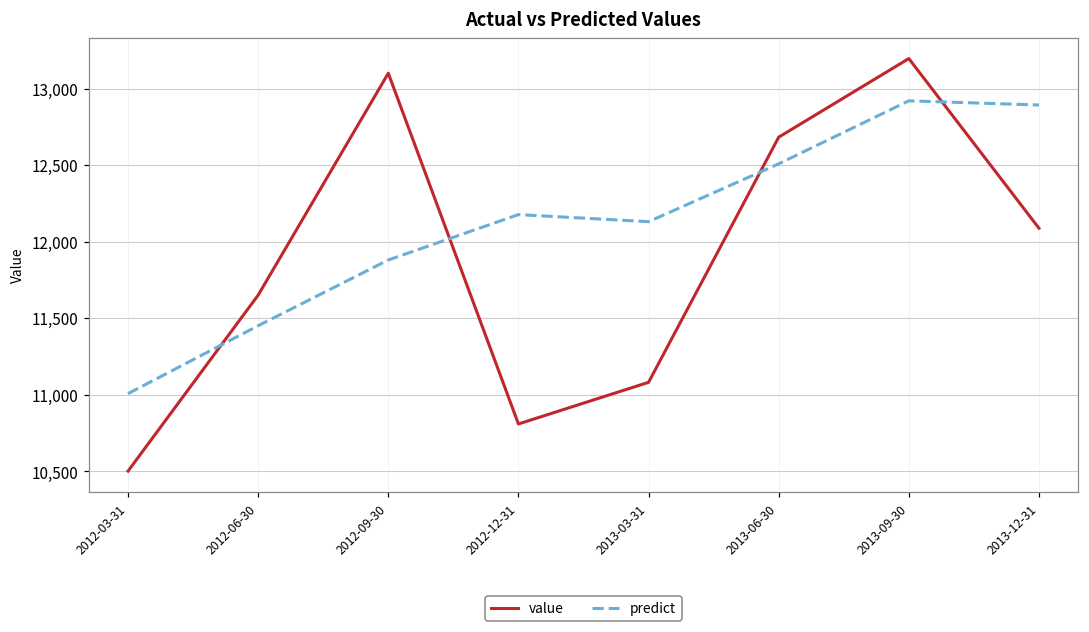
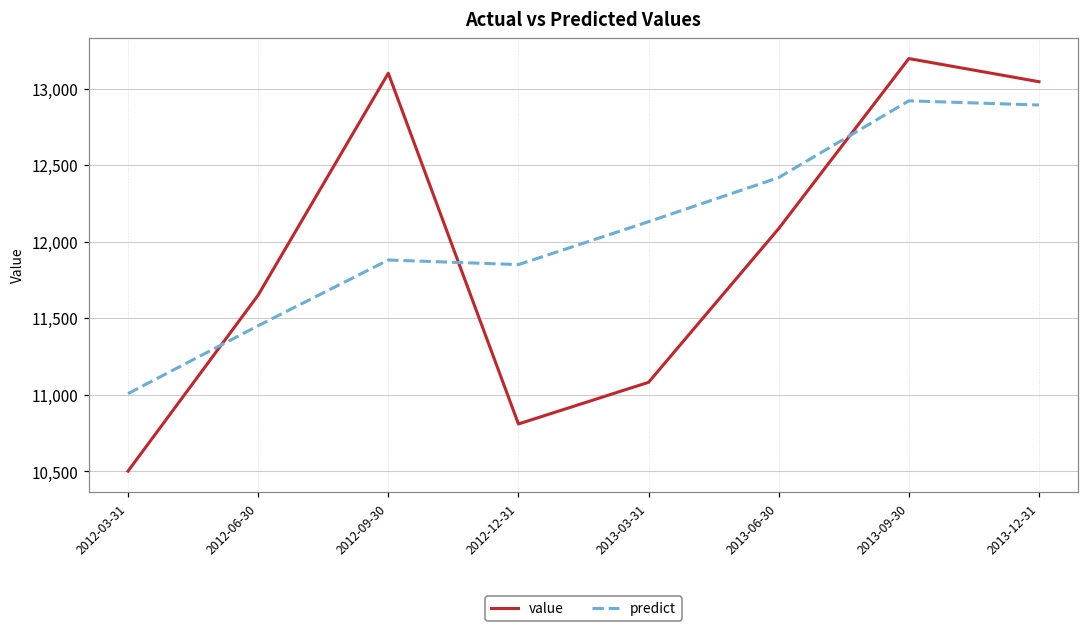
predict, 2012-12-31: 12,180 -> 11,850
value, 2013-06-30: 12,680 -> 12,090
predict, 2013-06-30: 12,510 -> 12,420
value, 2013-12-31: 12,090 -> 13,040
